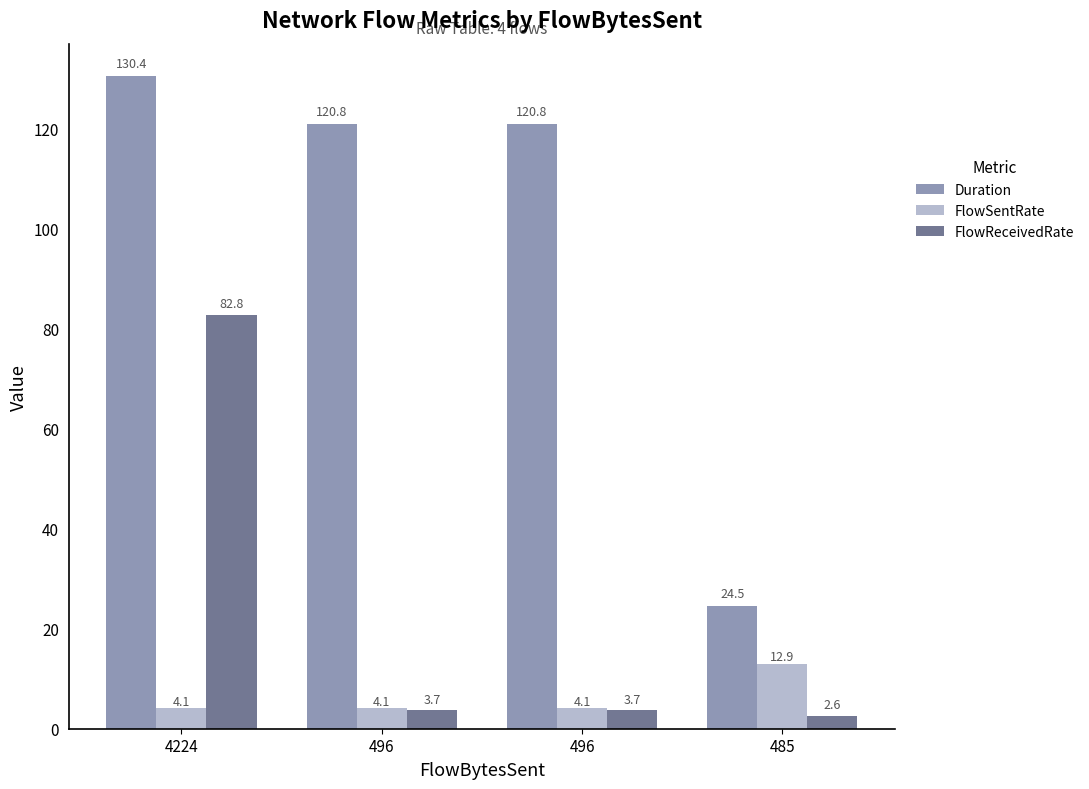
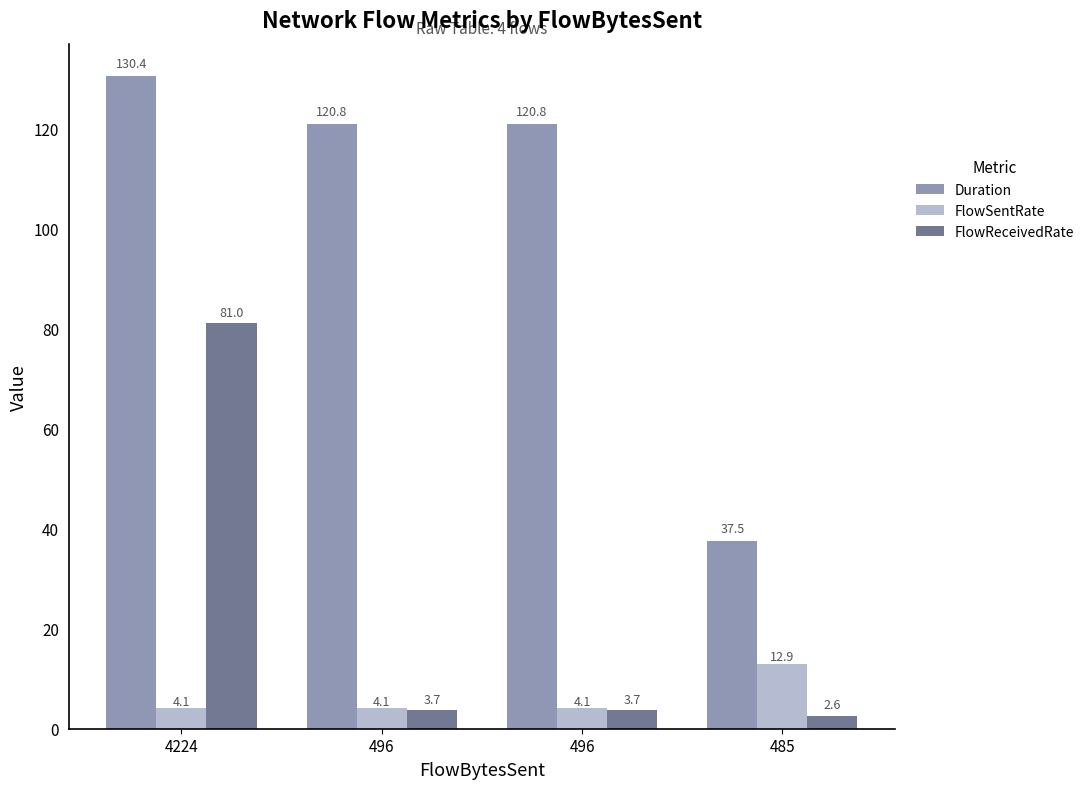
FlowReceivedRate, 4224: 82.8 -> 81.0
Duration, 485: 24.5 -> 37.5
